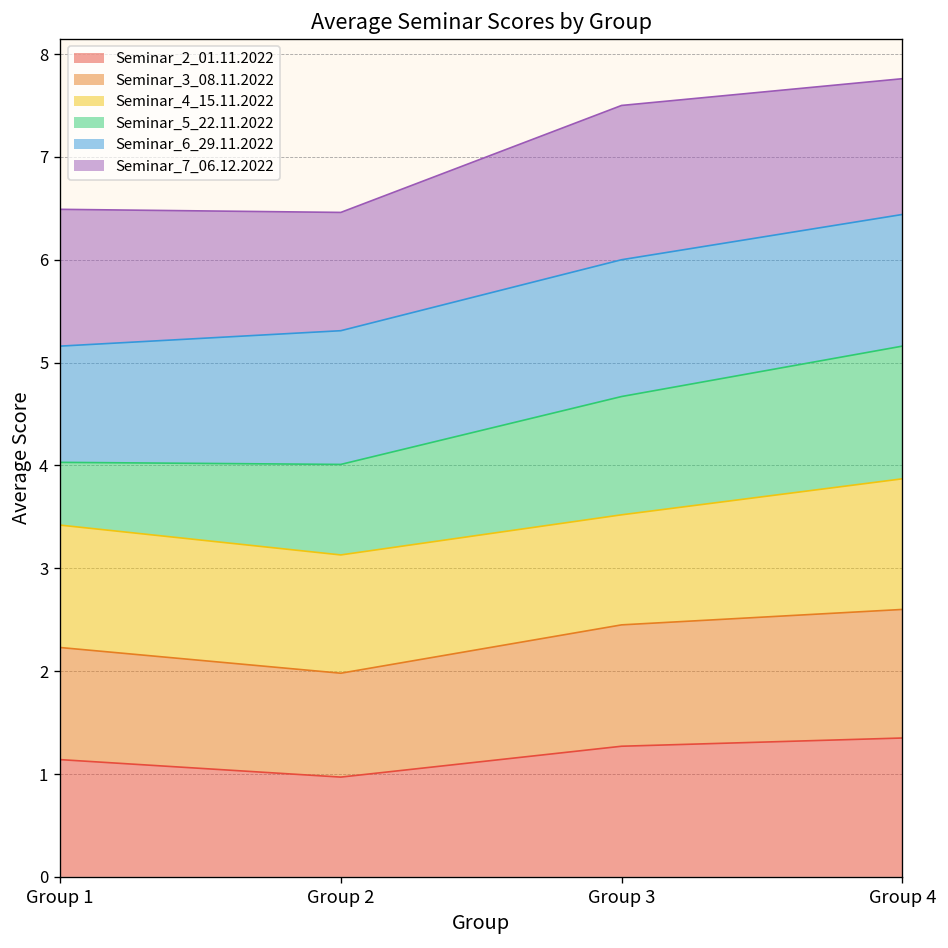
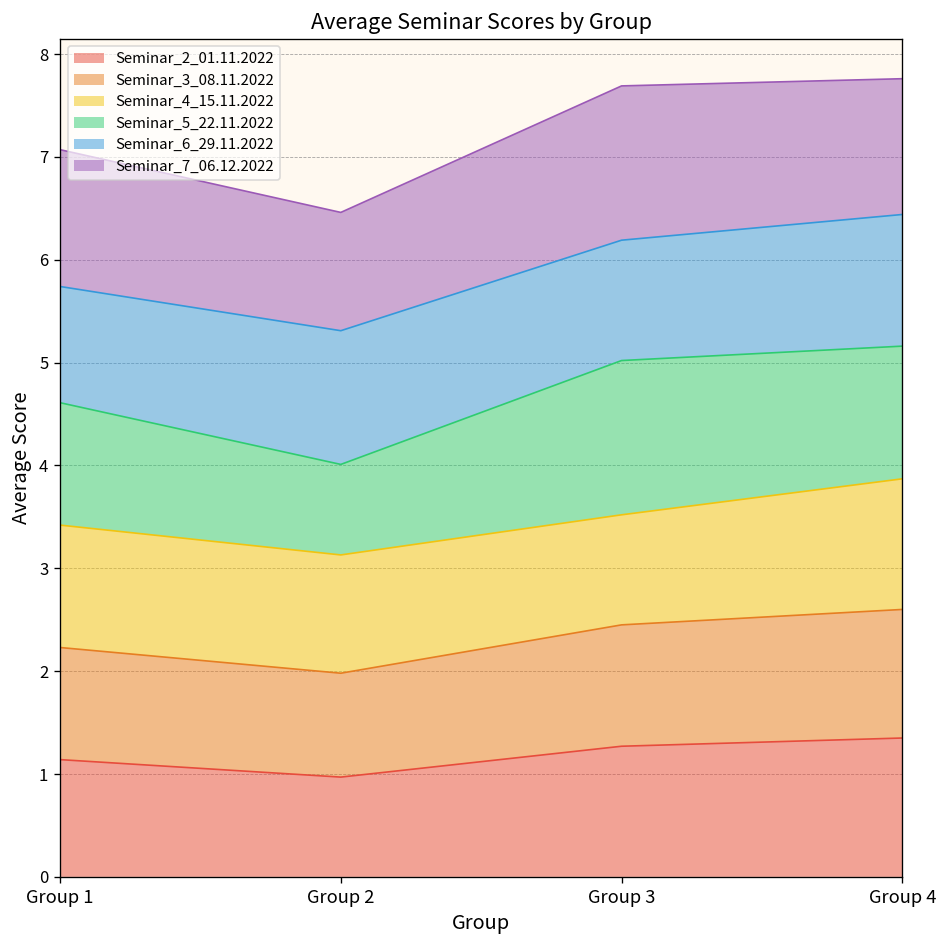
Seminar_5_22.11.2022, Group 1: 0.6 -> 1.2
Seminar_5_22.11.2022, Group 3: 1.1 -> 1.5
Seminar_6_29.11.2022, Group 3: 1.3 -> 1.2
